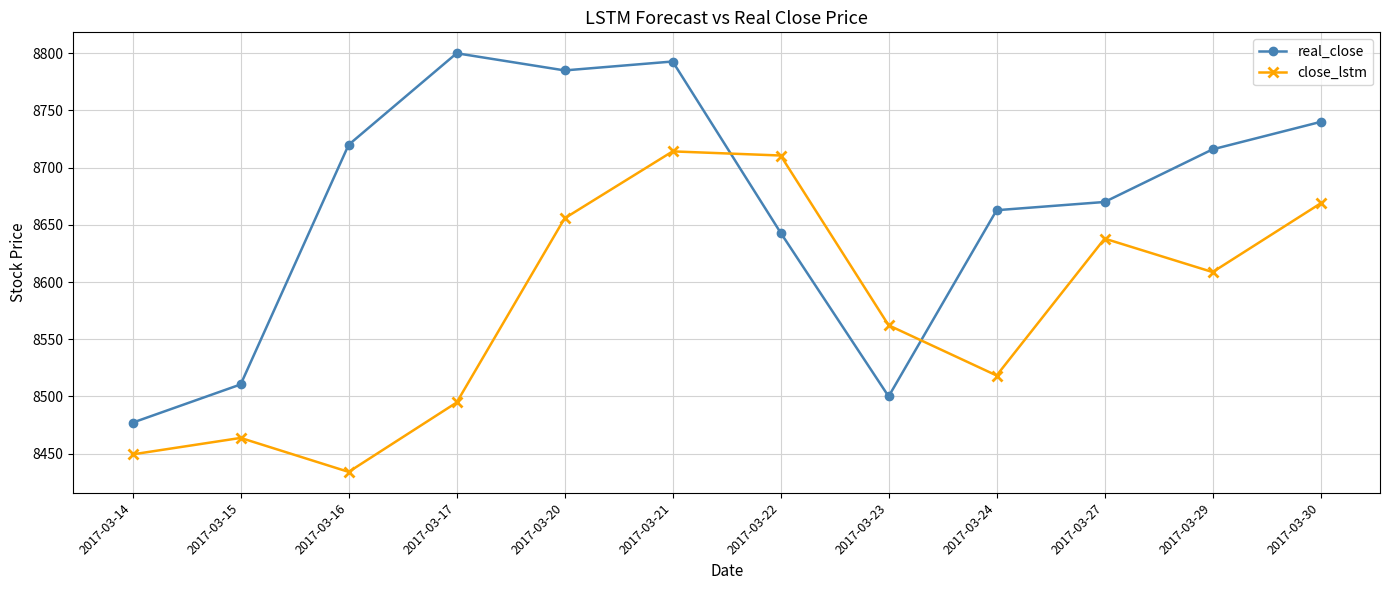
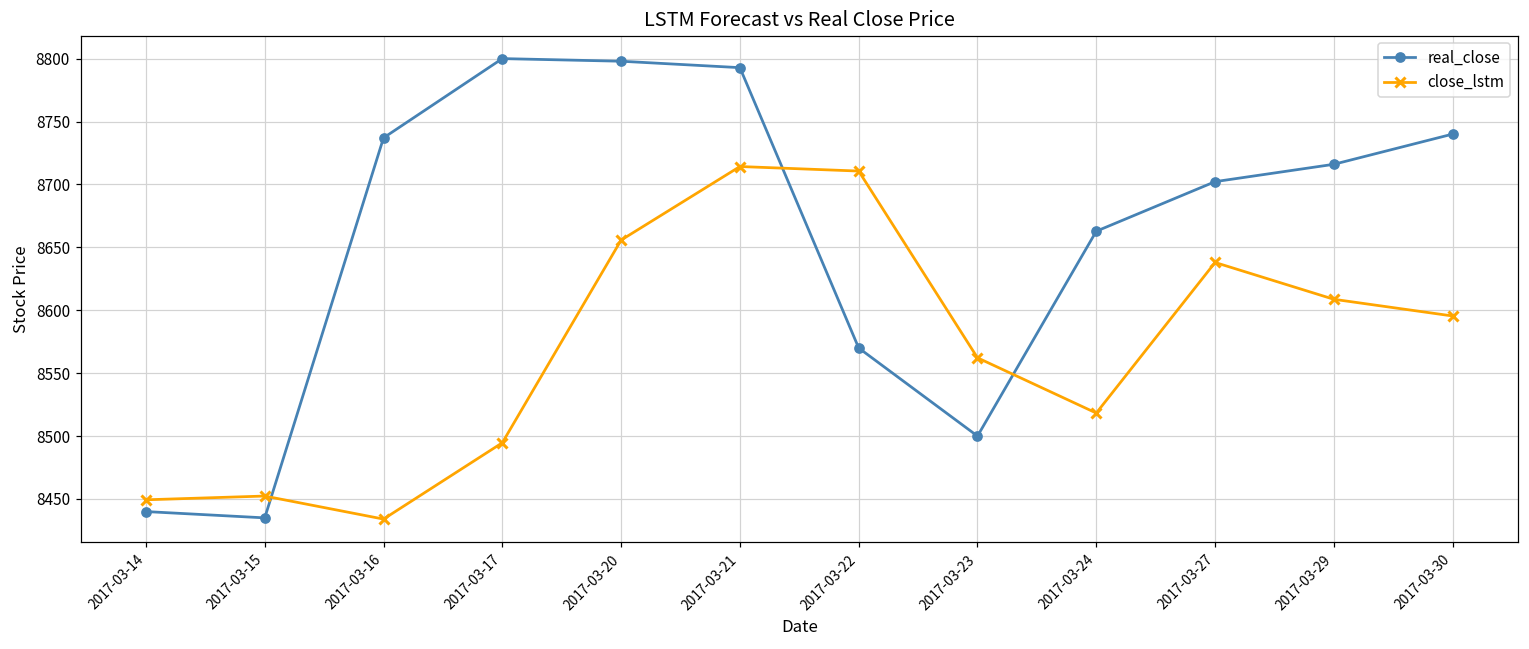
real_close, 2017-03-14: 8477 -> 8440
real_close, 2017-03-15: 8511 -> 8435
close_lstm, 2017-03-15: 8464 -> 8452
real_close, 2017-03-16: 8720 -> 8737
real_close, 2017-03-20: 8785 -> 8798
real_close, 2017-03-22: 8643 -> 8570
real_close, 2017-03-27: 8670 -> 8702
close_lstm, 2017-03-30: 8669 -> 8595
